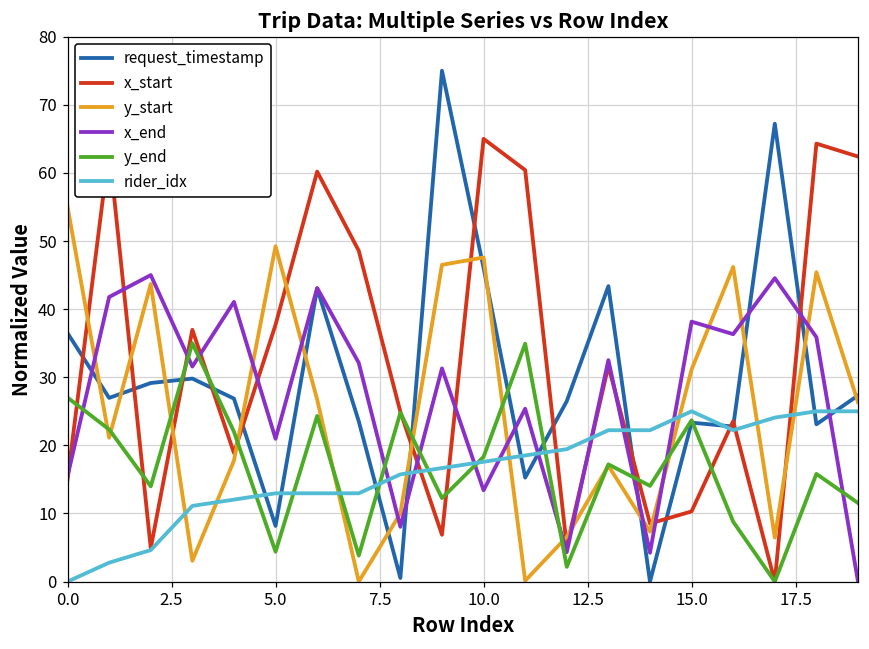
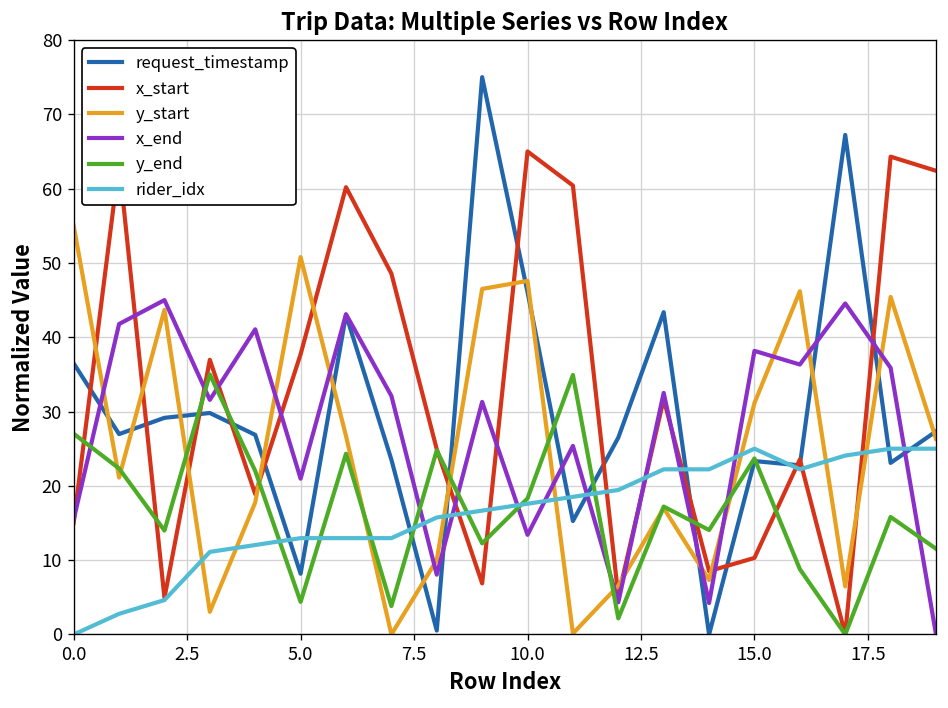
y_start, 5.0: 49 -> 51
